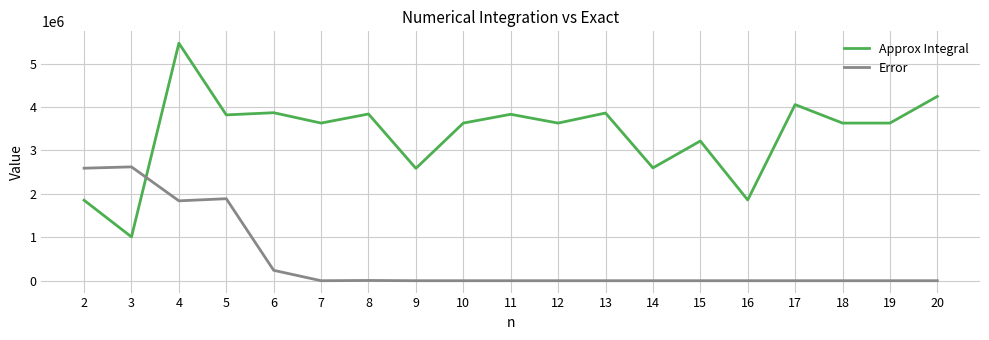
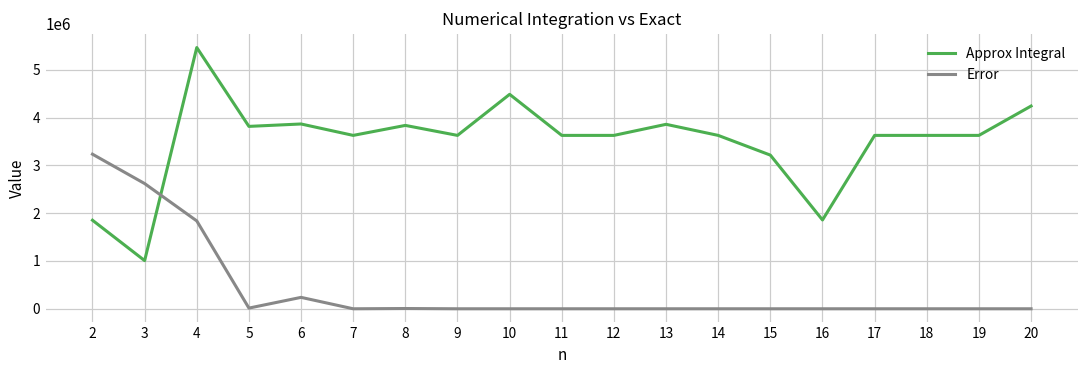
Error, 2: 2600000 -> 3200000
Error, 5: 1900000 -> 0
Approx Integral, 9: 2600000 -> 3600000
Approx Integral, 10: 3600000 -> 4500000
Approx Integral, 11: 3800000 -> 3600000
Approx Integral, 14: 2600000 -> 3600000
Approx Integral, 17: 4100000 -> 3600000
